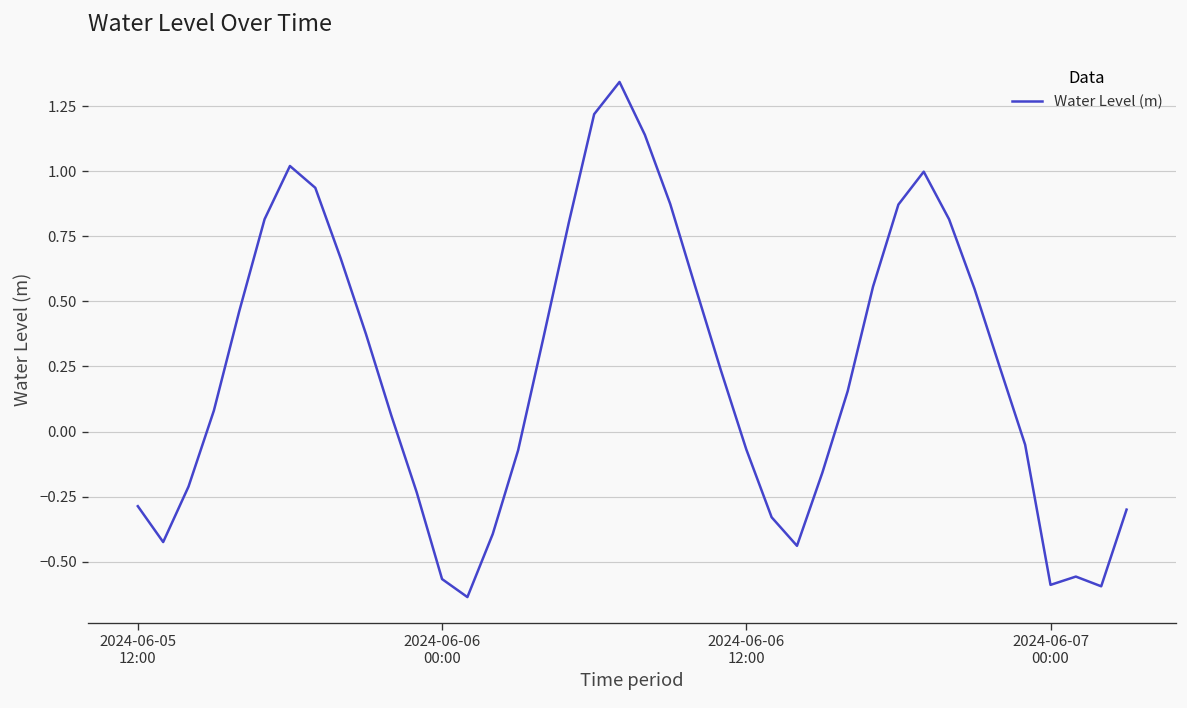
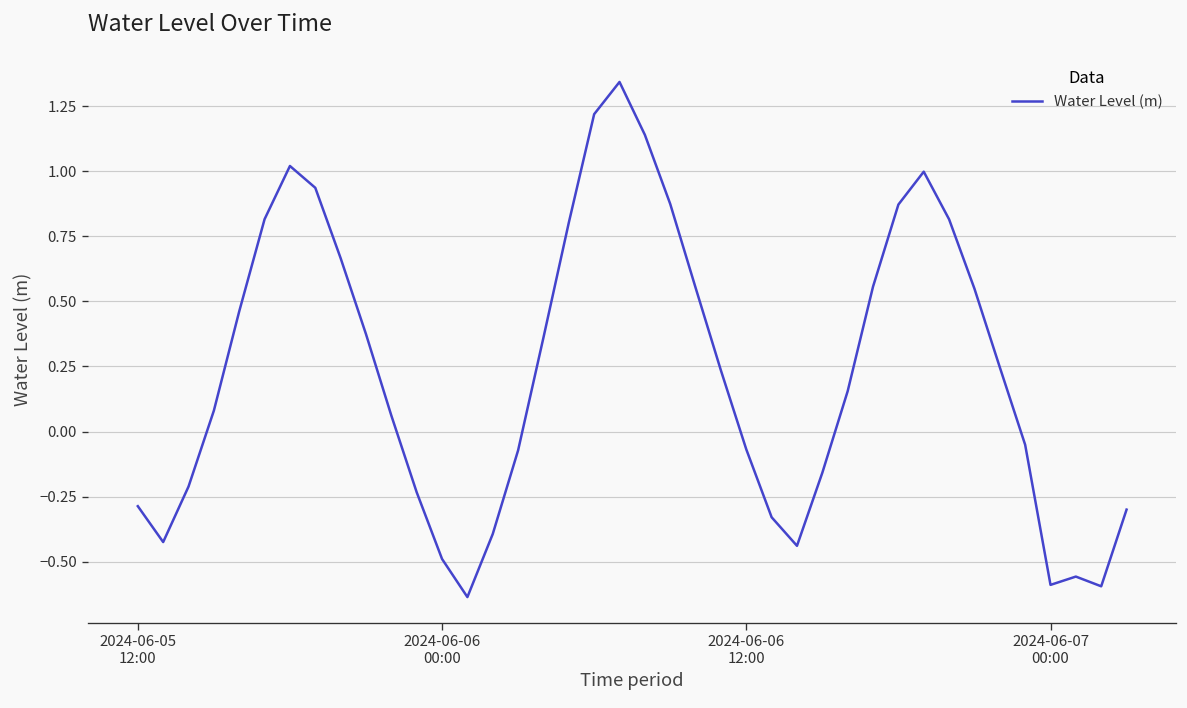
2024-06-06 00:00: -0.57 -> -0.49
